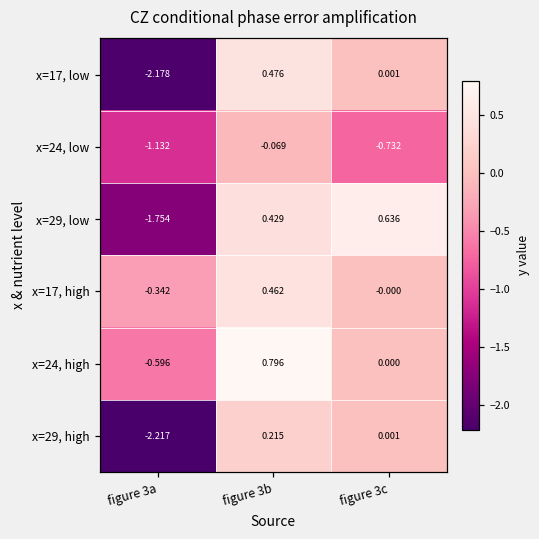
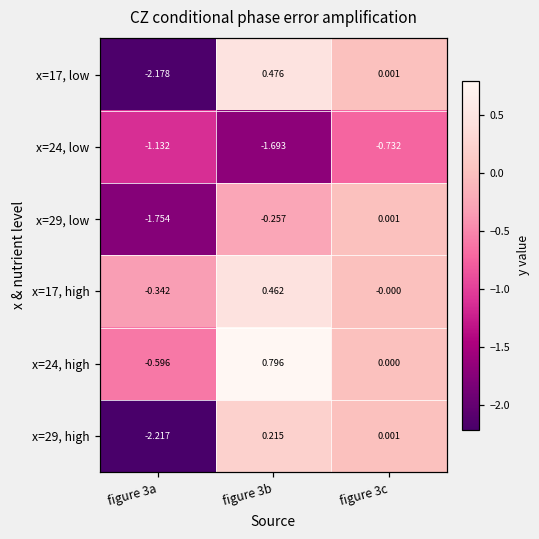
x=24, low, figure 3b: -0.069 -> -1.693
x=29, low, figure 3b: 0.429 -> -0.257
x=29, low, figure 3c: 0.636 -> 0.001
